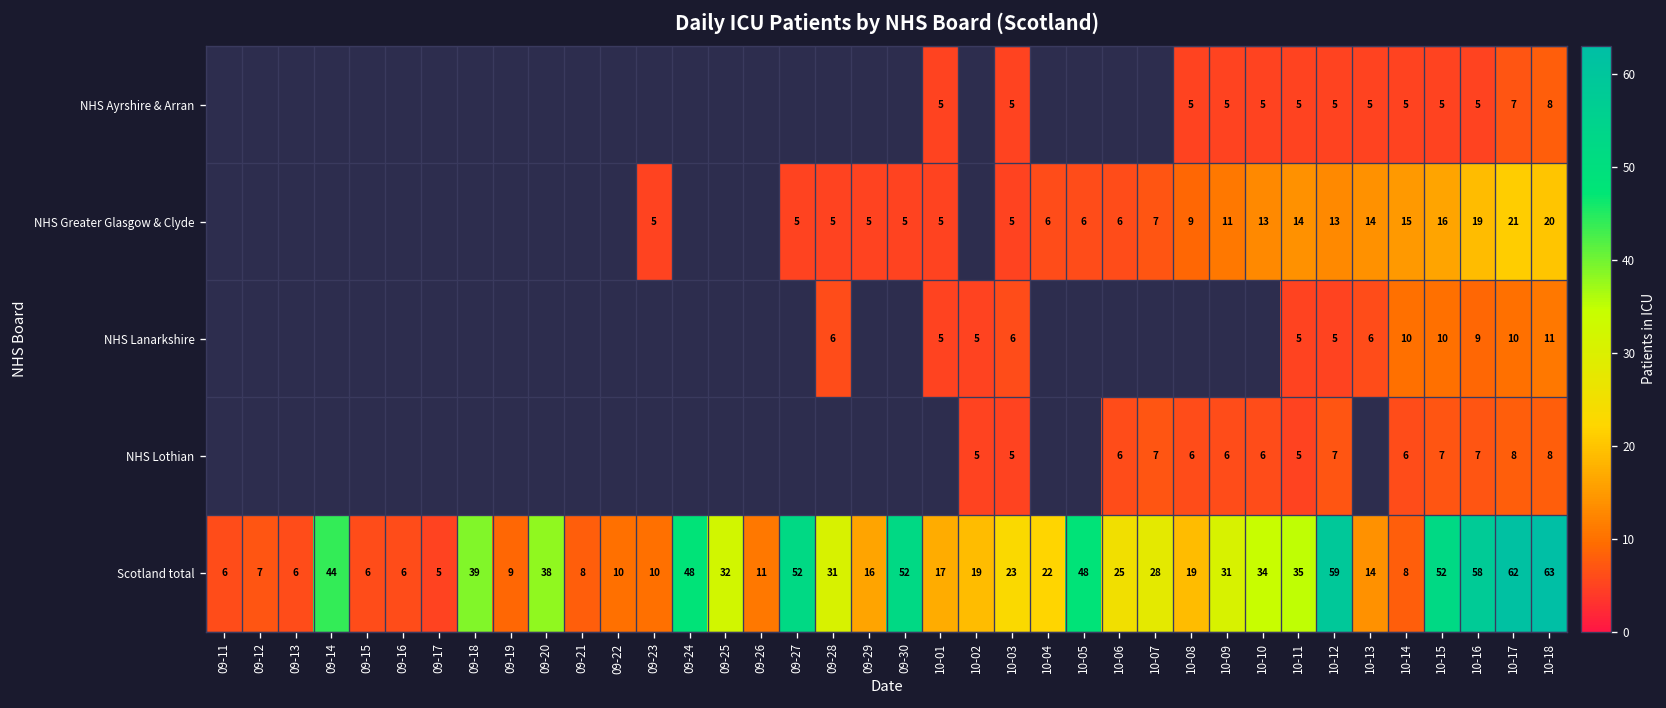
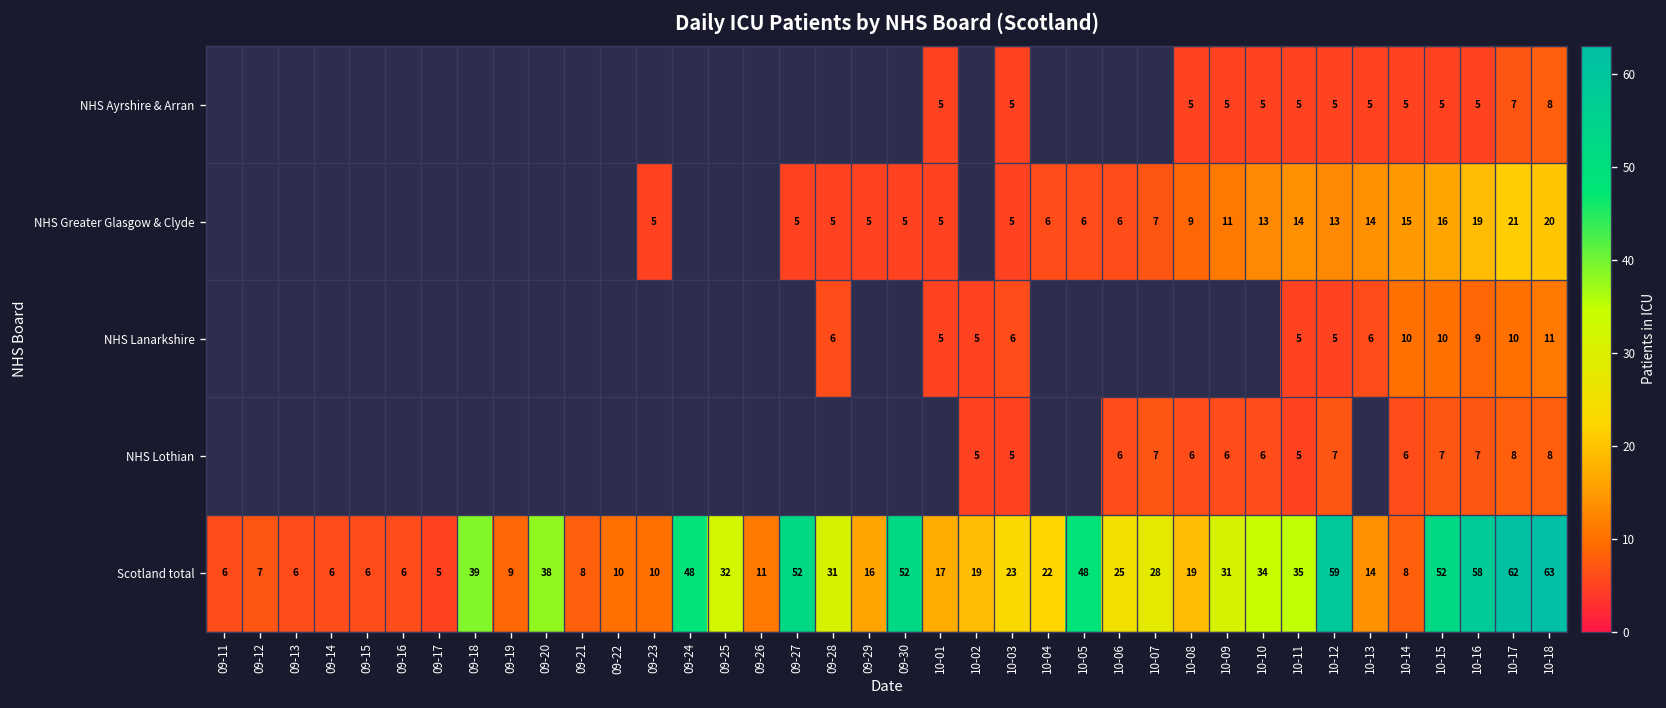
Scotland total, 09-14: 44 -> 6
